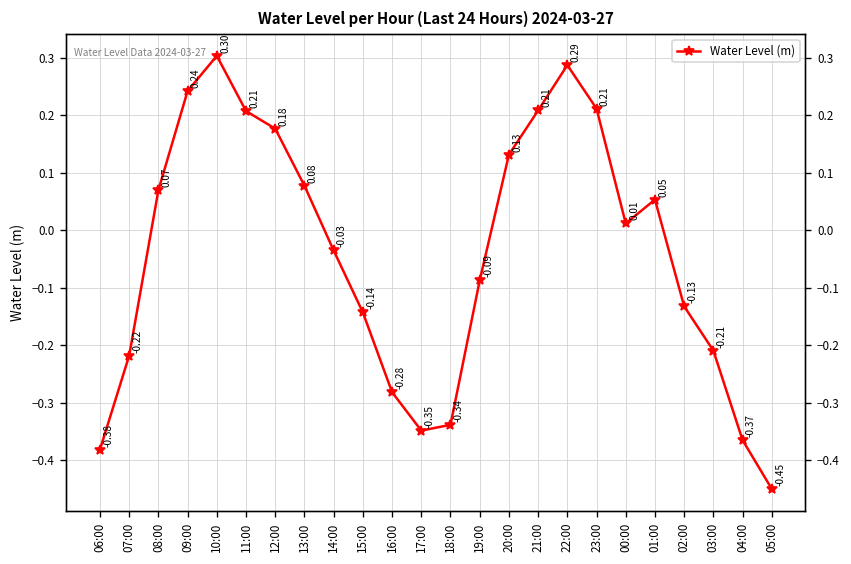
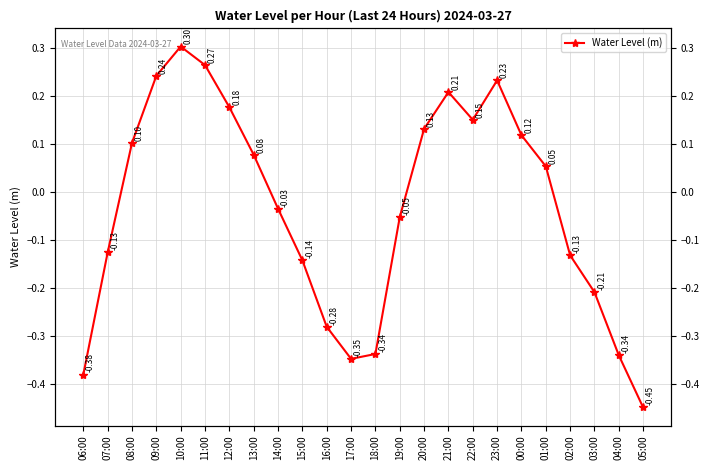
07:00: -0.22 -> -0.13
08:00: 0.07 -> 0.10
11:00: 0.21 -> 0.27
19:00: -0.09 -> -0.05
22:00: 0.29 -> 0.15
23:00: 0.21 -> 0.23
00:00: 0.01 -> 0.12
04:00: -0.37 -> -0.34
